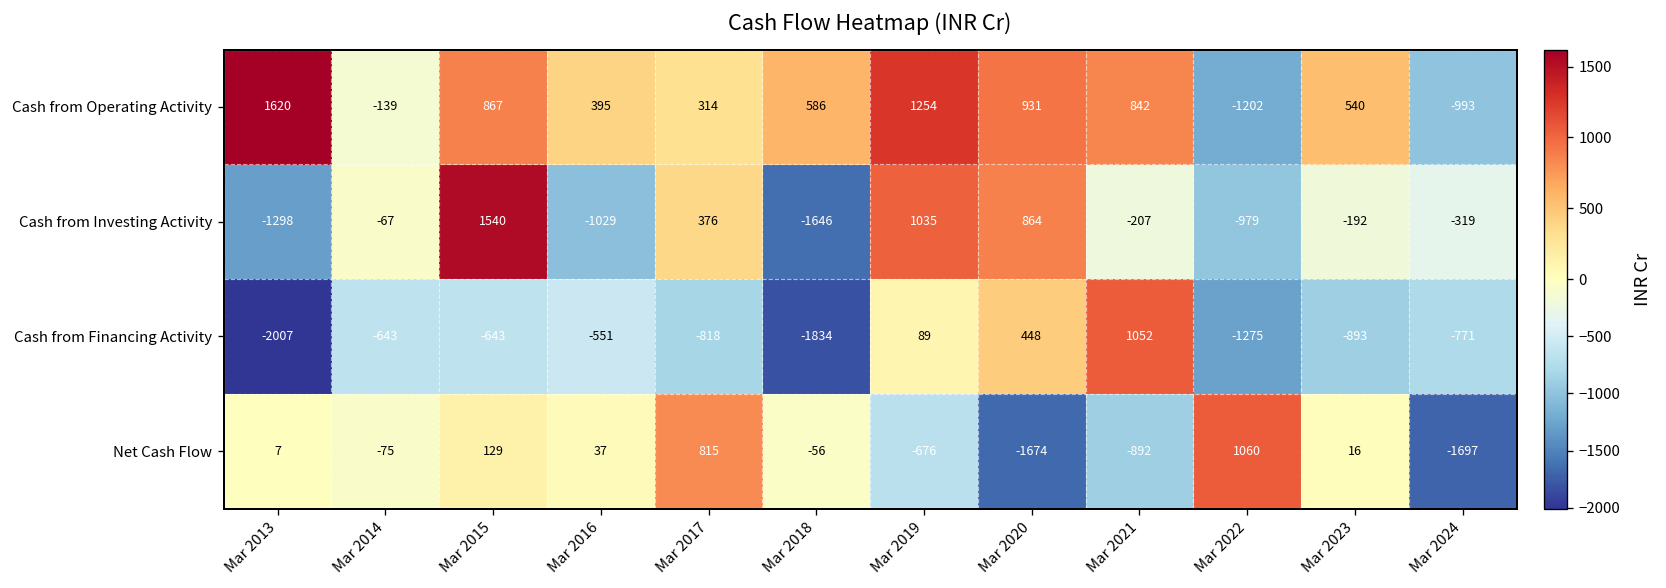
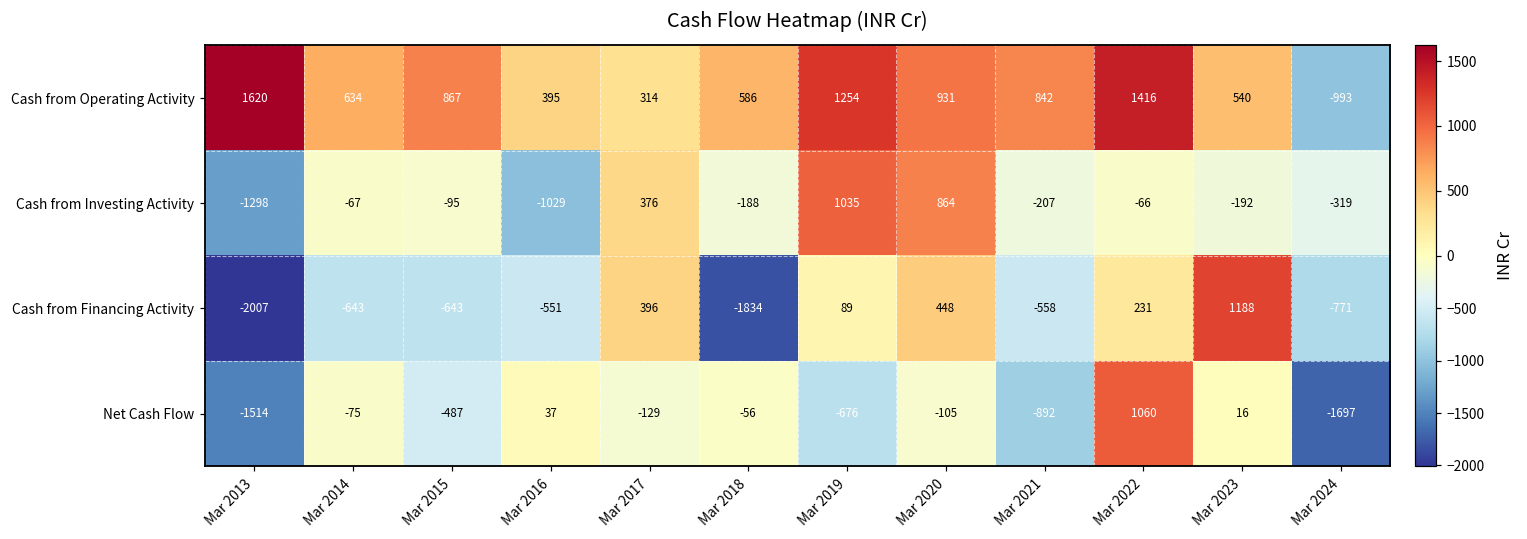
Cash from Operating Activity, Mar 2014: -139 -> 634
Cash from Operating Activity, Mar 2022: -1202 -> 1416
Cash from Investing Activity, Mar 2015: 1540 -> -95
Cash from Investing Activity, Mar 2018: -1646 -> -188
Cash from Investing Activity, Mar 2022: -979 -> -66
Cash from Financing Activity, Mar 2017: -818 -> 396
Cash from Financing Activity, Mar 2021: 1052 -> -558
Cash from Financing Activity, Mar 2022: -1275 -> 231
Cash from Financing Activity, Mar 2023: -893 -> 1188
Net Cash Flow, Mar 2013: 7 -> -1514
Net Cash Flow, Mar 2015: 129 -> -487
Net Cash Flow, Mar 2017: 815 -> -129
Net Cash Flow, Mar 2020: -1674 -> -105
